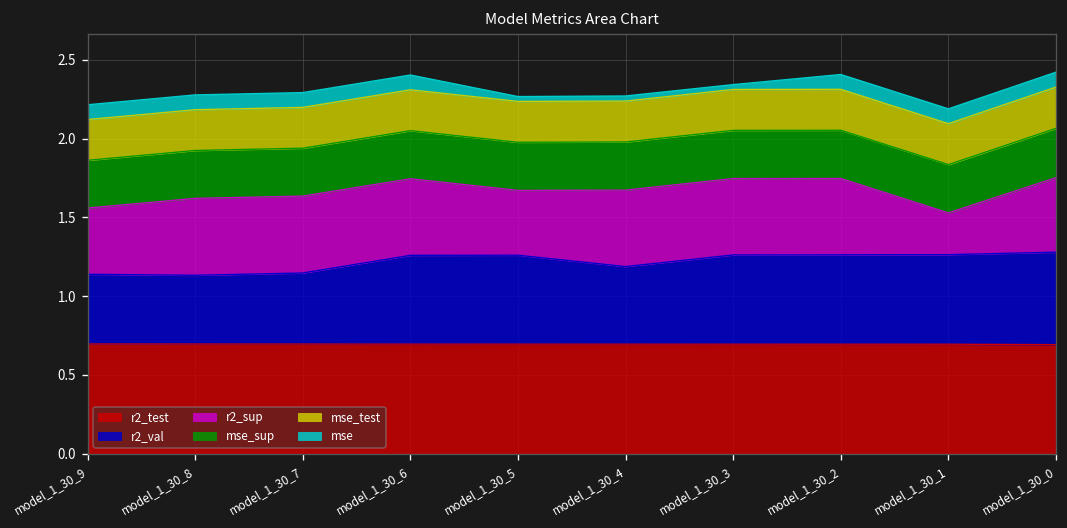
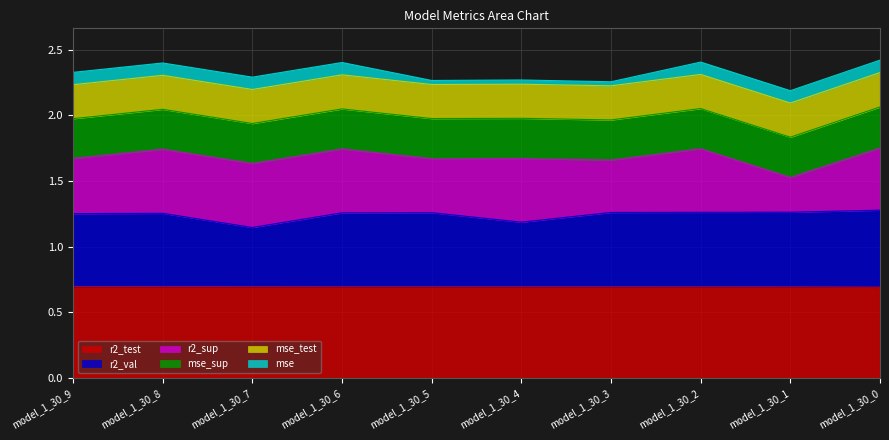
r2_val, model_1_30_9: 0.44 -> 0.56
r2_val, model_1_30_8: 0.44 -> 0.56
r2_sup, model_1_30_3: 0.48 -> 0.40
